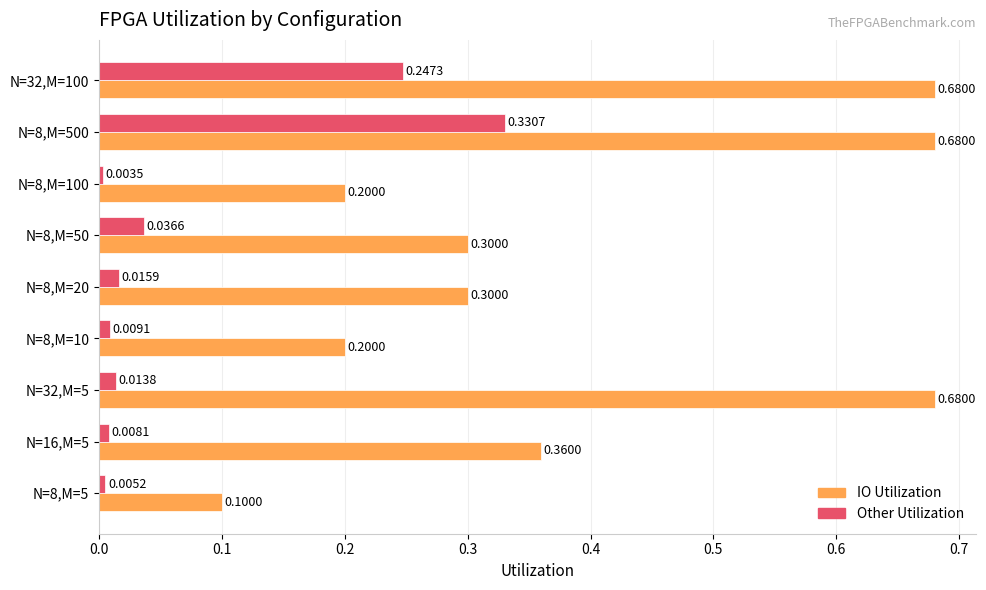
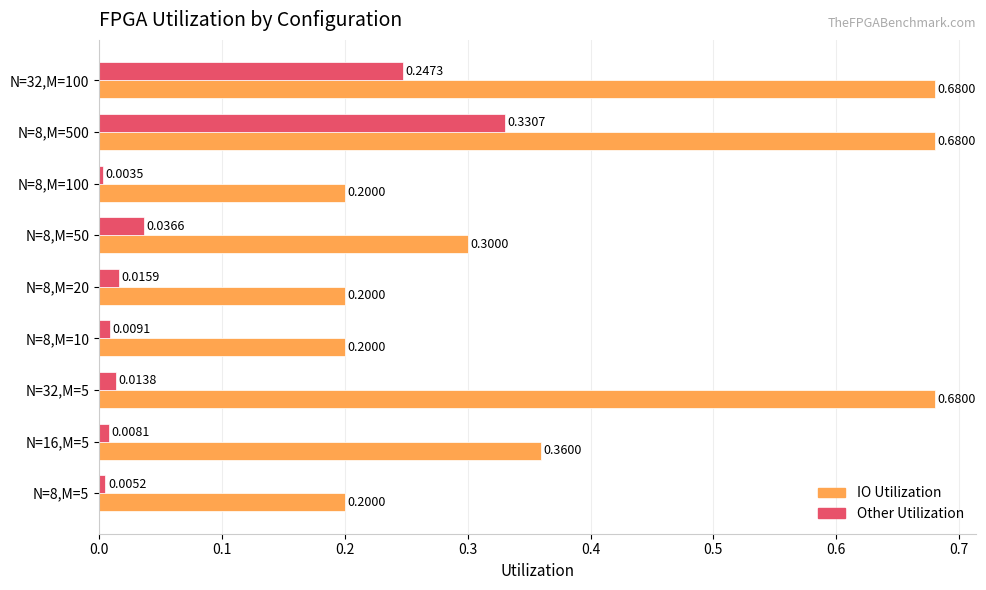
IO Utilization, N=8,M=20: 0.3000 -> 0.2000
IO Utilization, N=8,M=5: 0.1000 -> 0.2000
